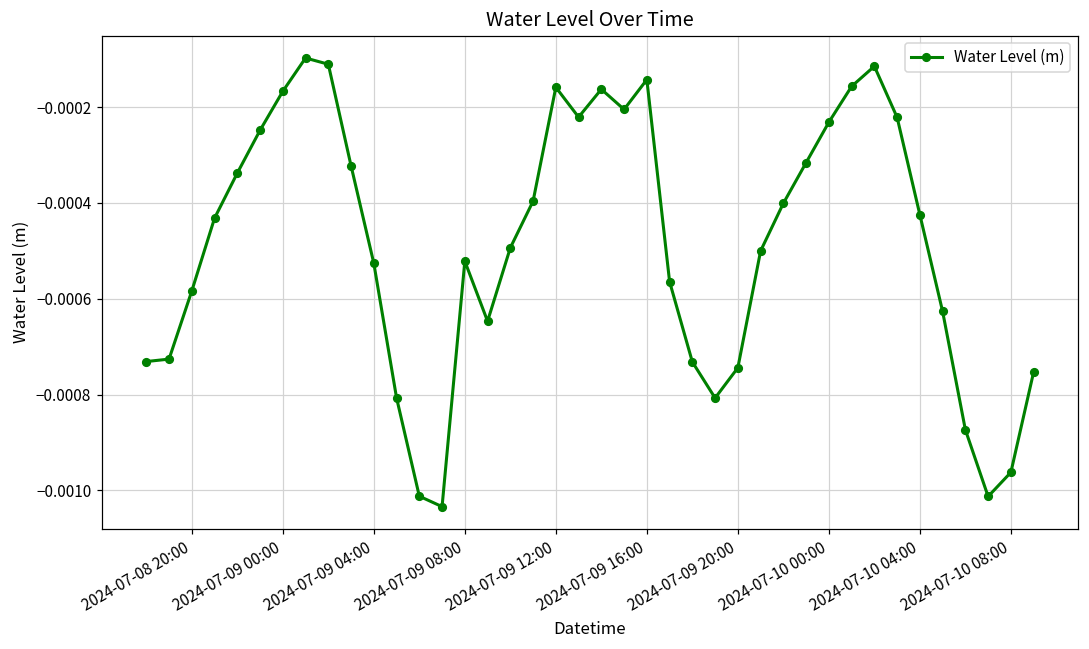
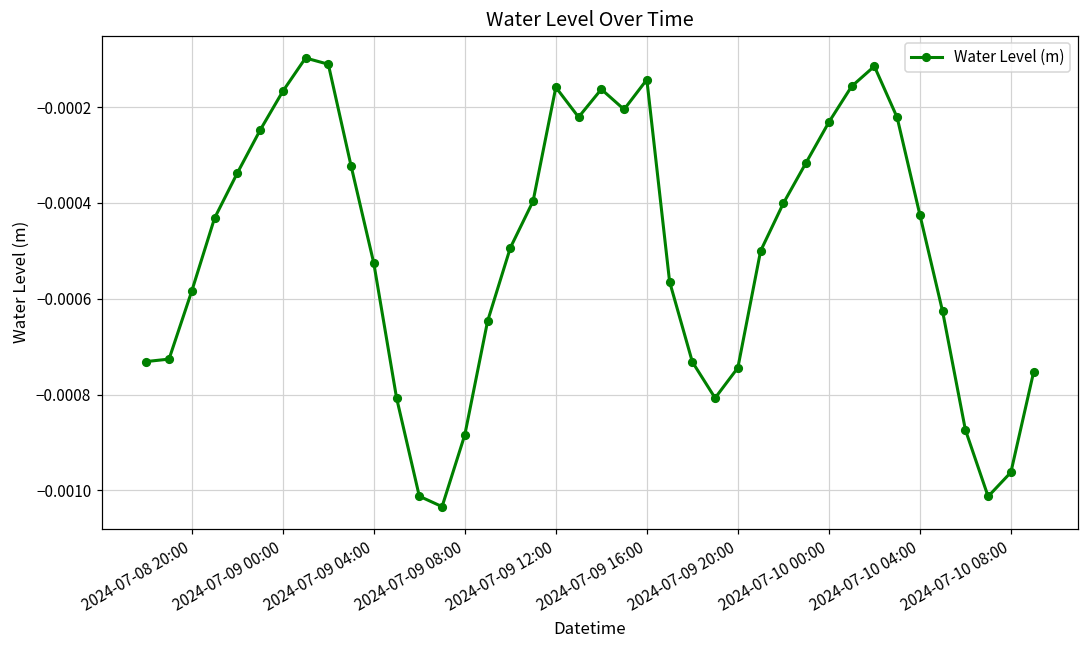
2024-07-09 08:00: -0.00052 -> -0.00088
